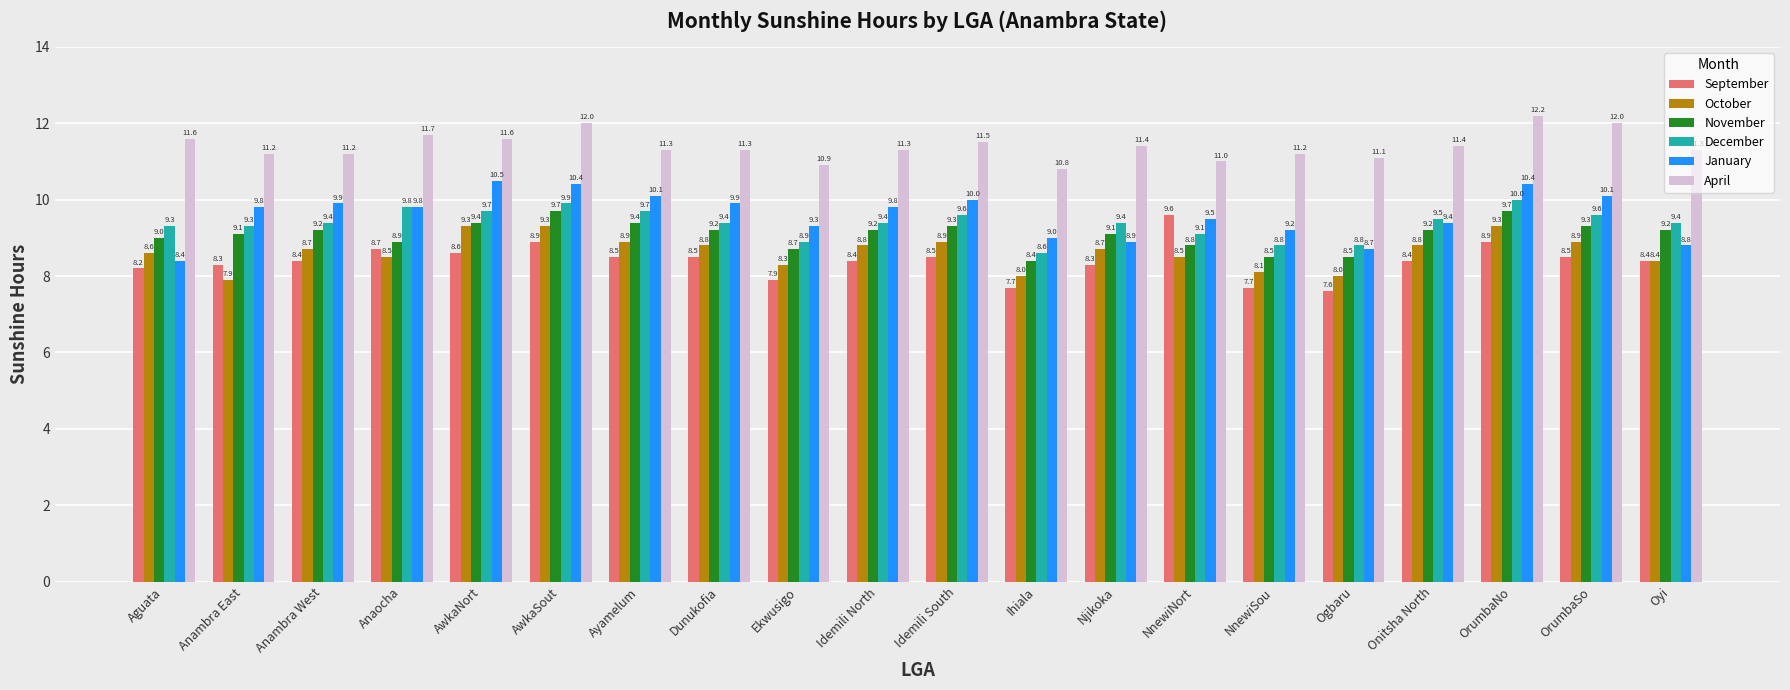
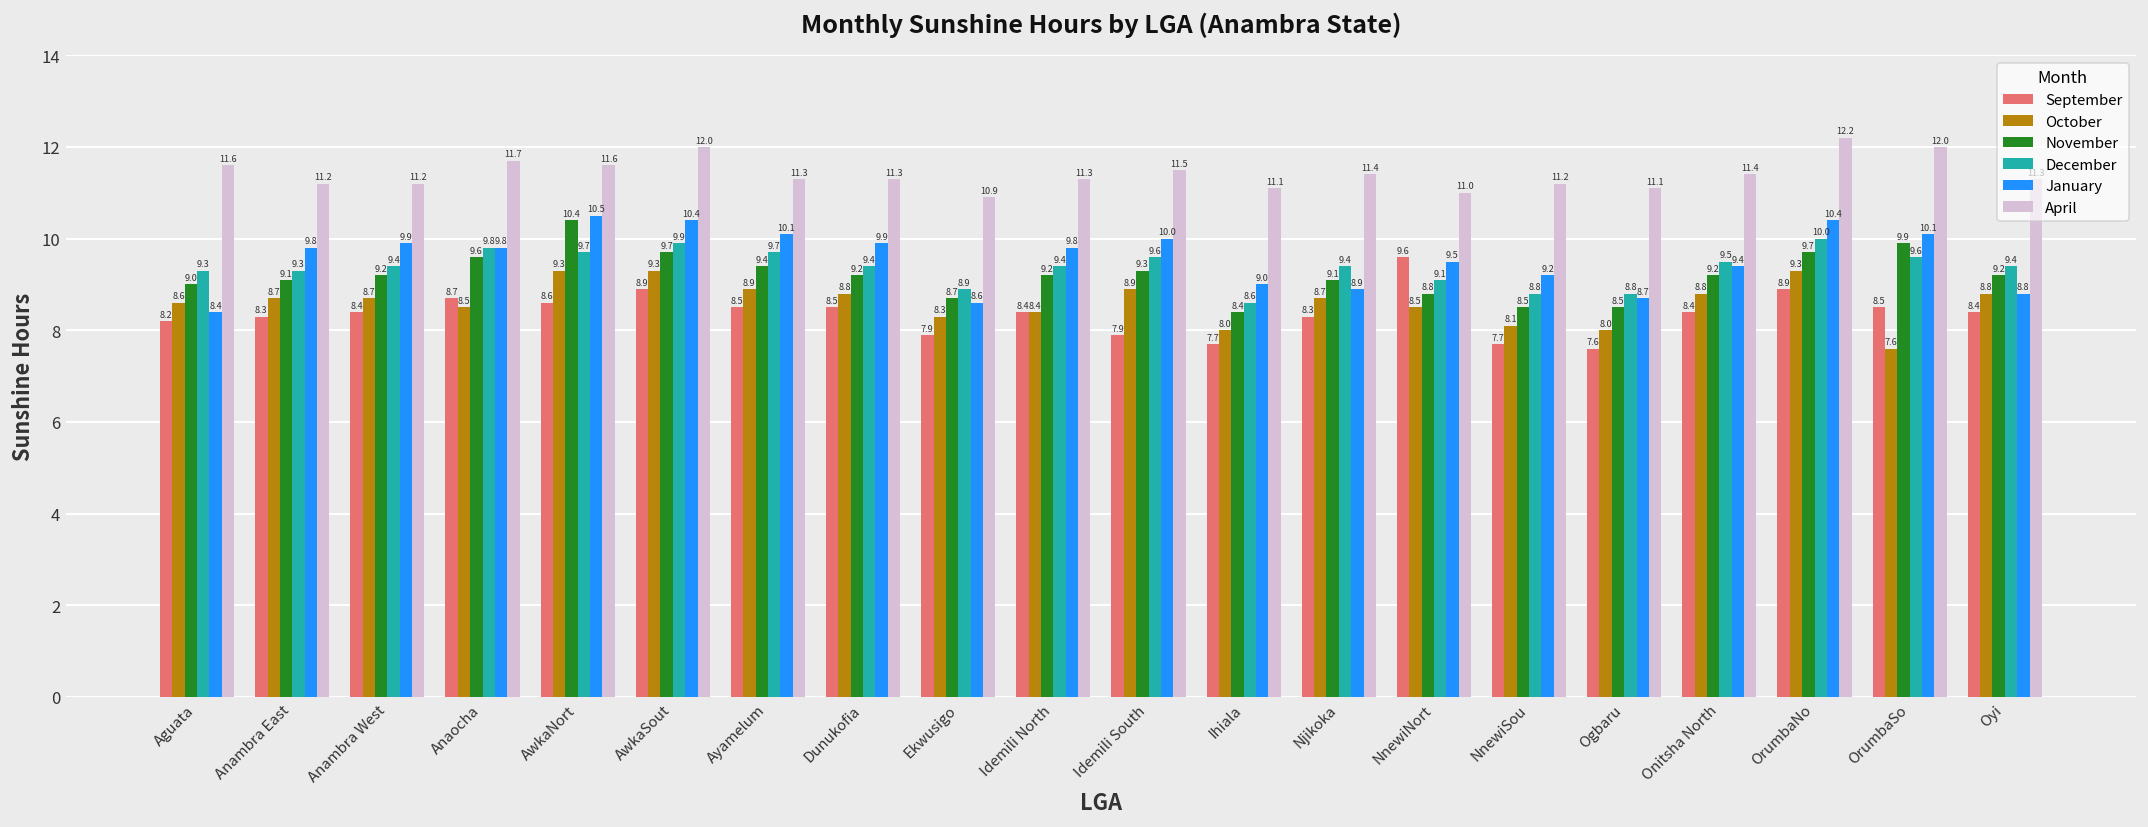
October, Anambra East: 7.9 -> 8.7
November, Anaocha: 8.9 -> 9.6
November, AwkaNort: 9.4 -> 10.4
January, Ekwusigo: 9.3 -> 8.6
October, Idemili North: 8.8 -> 8.4
September, Idemili South: 8.5 -> 7.9
April, Ihiala: 10.8 -> 11.1
October, OrumbaSo: 8.9 -> 7.6
November, OrumbaSo: 9.3 -> 9.9
October, Oyi: 8.4 -> 8.8
